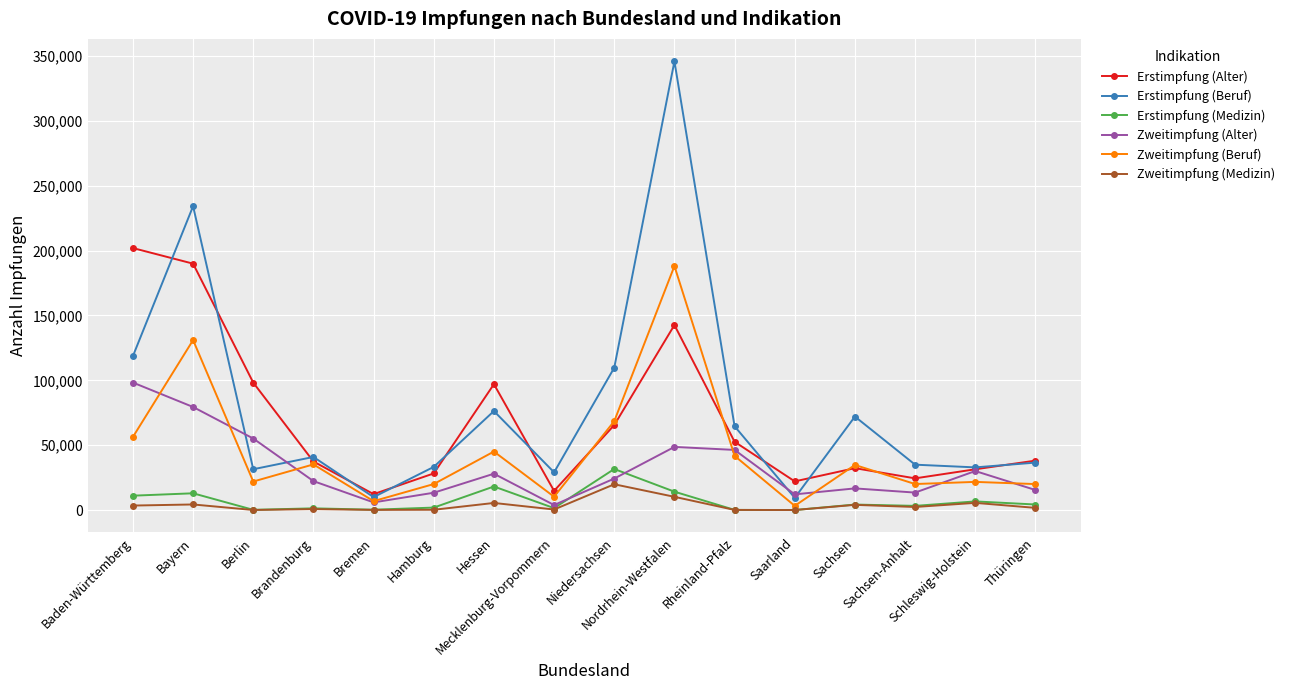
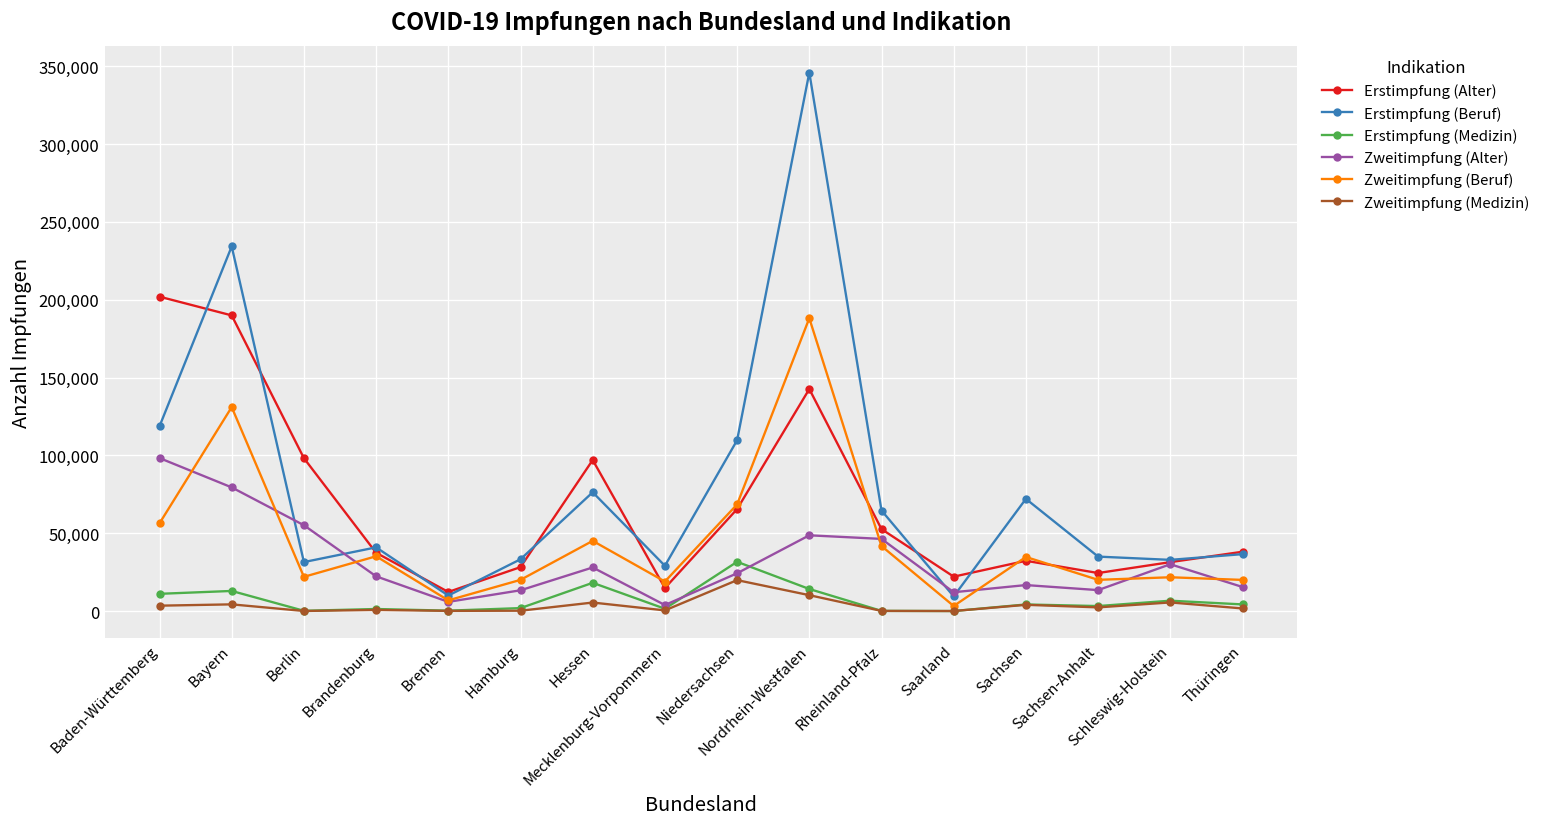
Zweitimpfung (Beruf), Mecklenburg-Vorpommern: 10,000 -> 19,000
